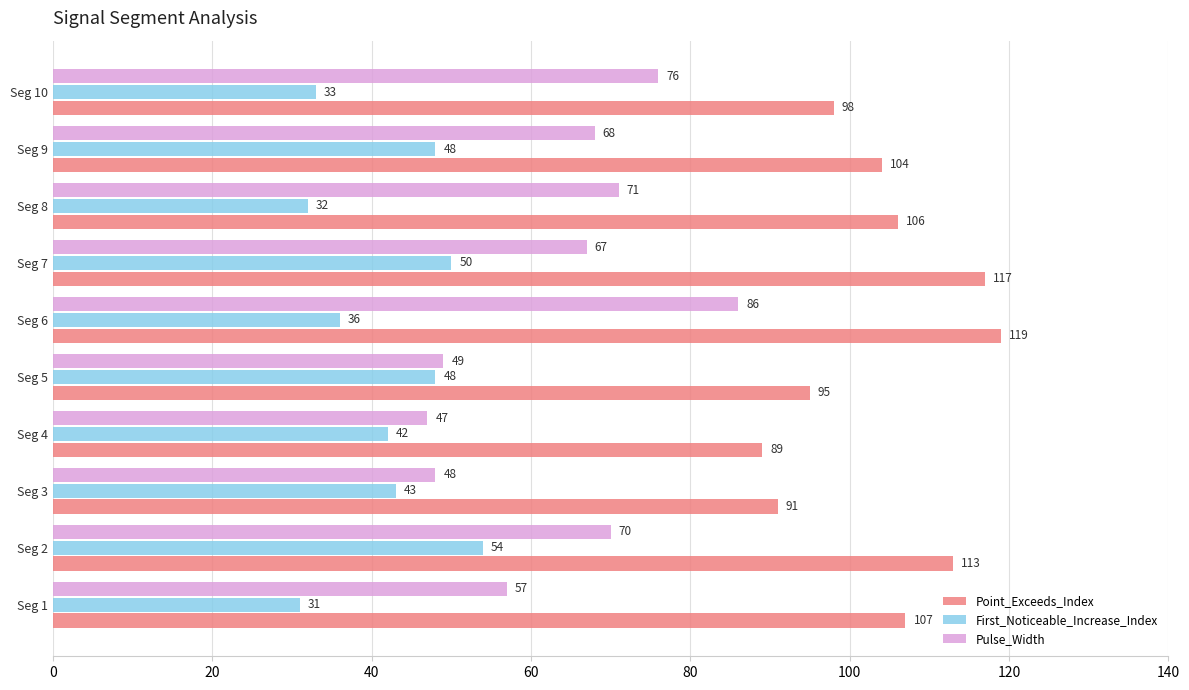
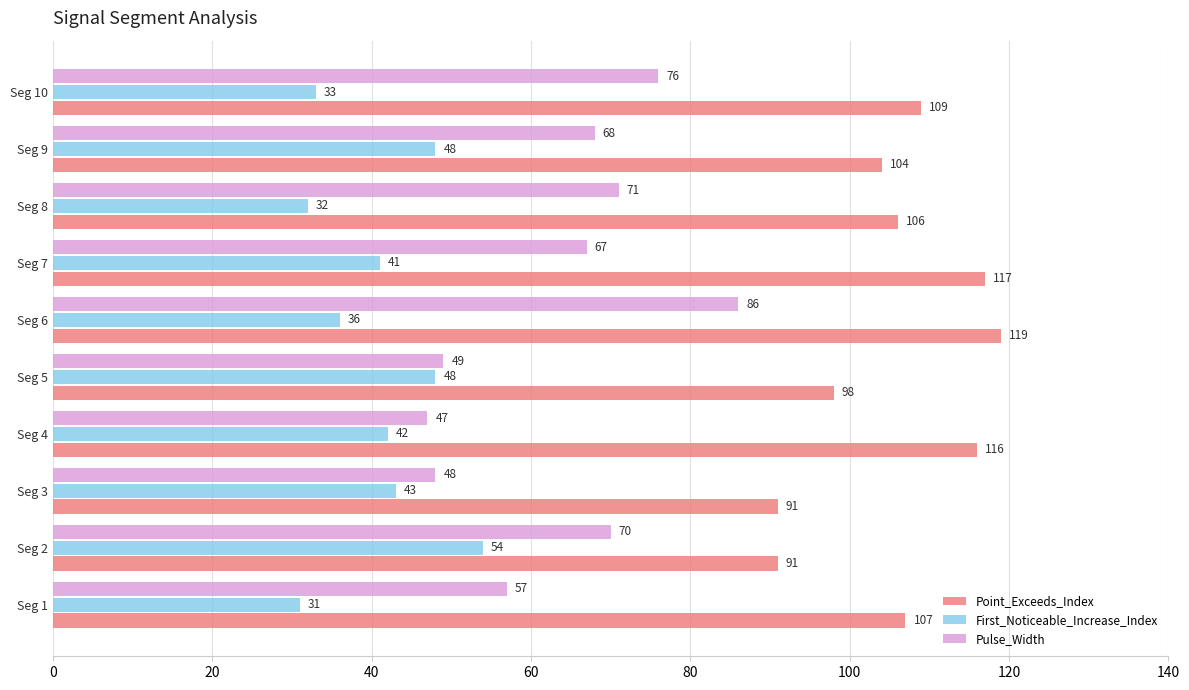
Point_Exceeds_Index, Seg 10: 98 -> 109
First_Noticeable_Increase_Index, Seg 7: 50 -> 41
Point_Exceeds_Index, Seg 5: 95 -> 98
Point_Exceeds_Index, Seg 4: 89 -> 116
Point_Exceeds_Index, Seg 2: 113 -> 91
